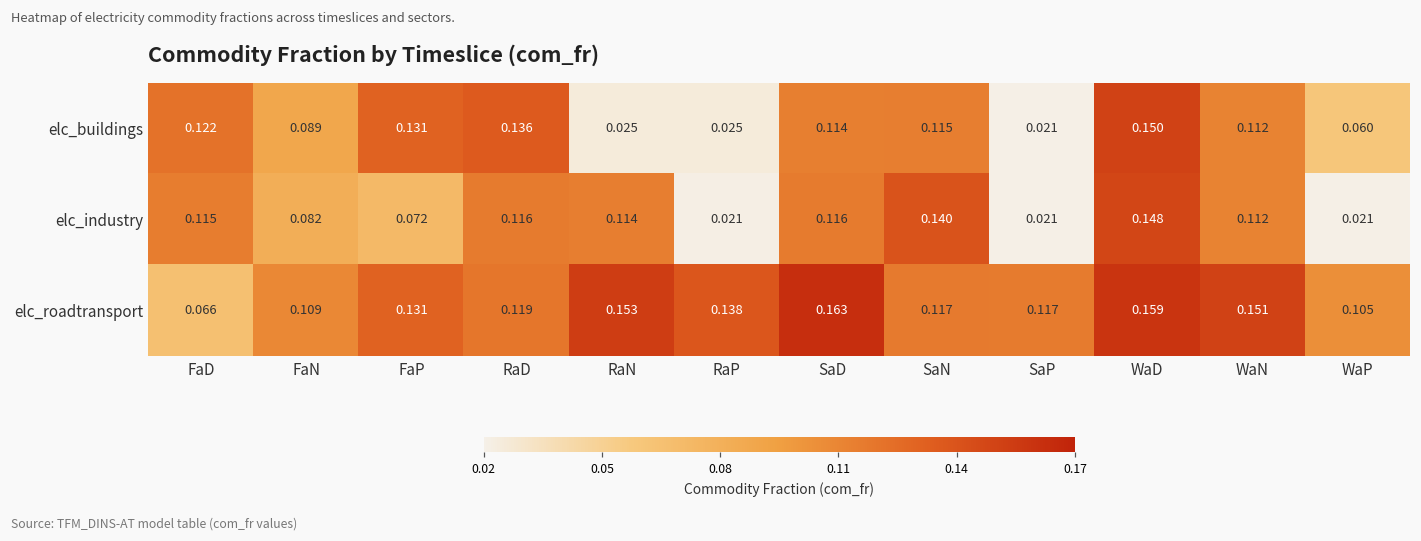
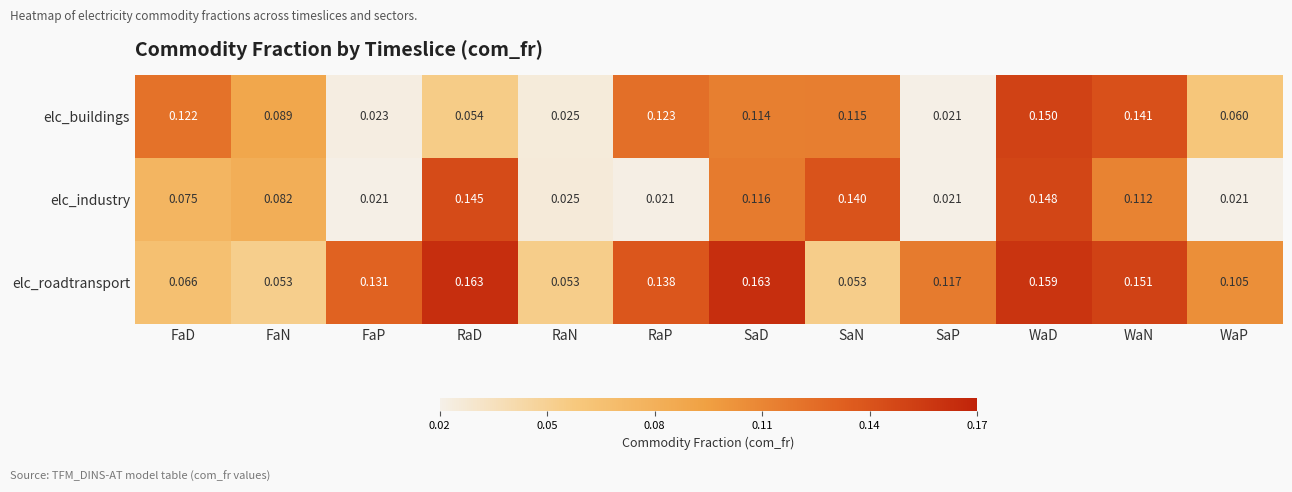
elc_buildings, FaP: 0.131 -> 0.023
elc_buildings, RaD: 0.136 -> 0.054
elc_buildings, RaP: 0.025 -> 0.123
elc_buildings, WaN: 0.112 -> 0.141
elc_industry, FaD: 0.115 -> 0.075
elc_industry, FaP: 0.072 -> 0.021
elc_industry, RaD: 0.116 -> 0.145
elc_industry, RaN: 0.114 -> 0.025
elc_roadtransport, FaN: 0.109 -> 0.053
elc_roadtransport, RaD: 0.119 -> 0.163
elc_roadtransport, RaN: 0.153 -> 0.053
elc_roadtransport, SaN: 0.117 -> 0.053
